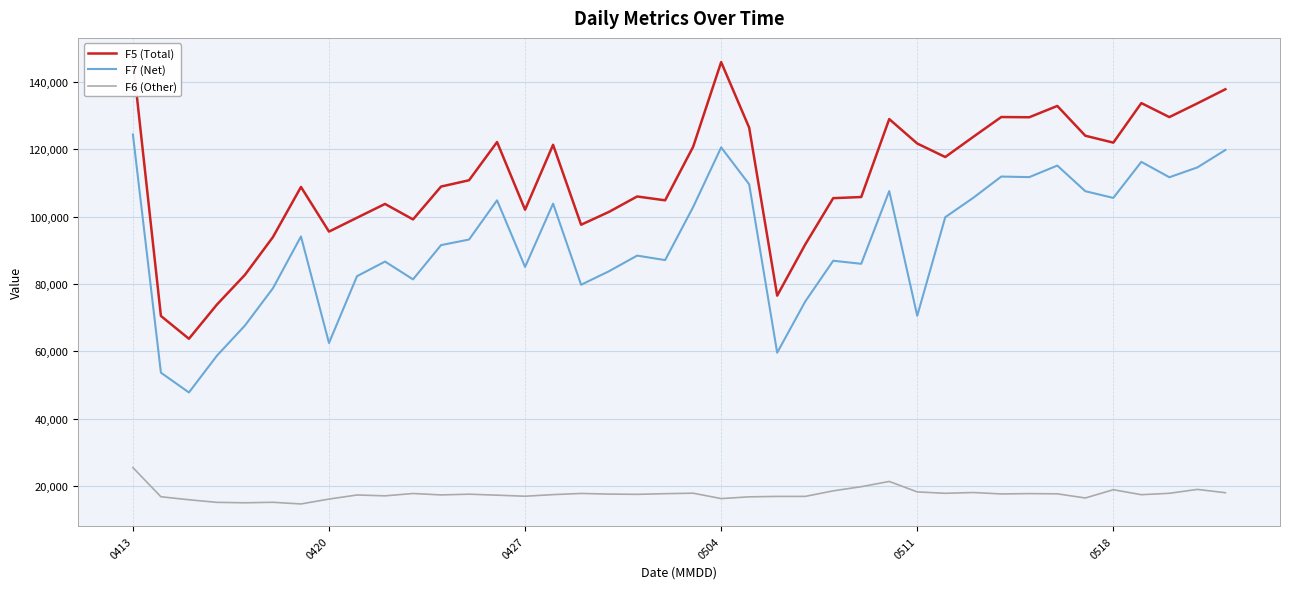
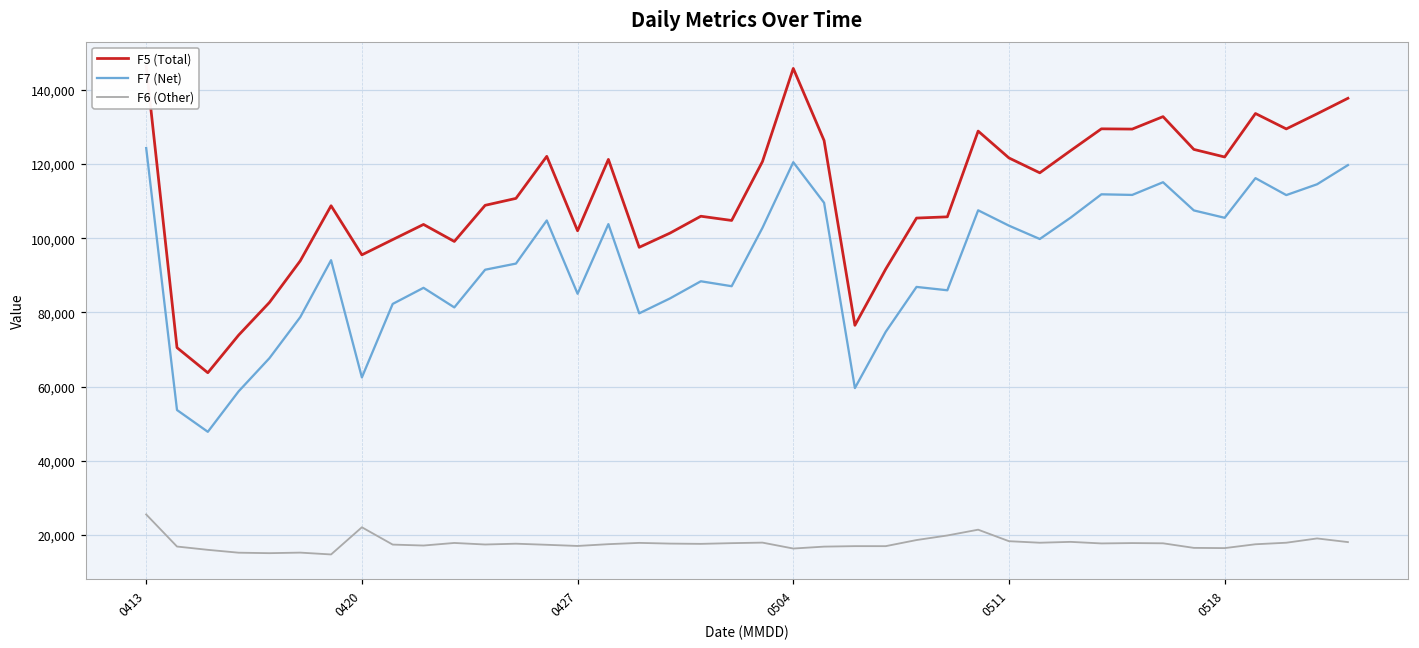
F6 (Other), 0420: 16,000 -> 22,000
F7 (Net), 0511: 71,000 -> 103,000
F6 (Other), 0518: 19,000 -> 16,000
